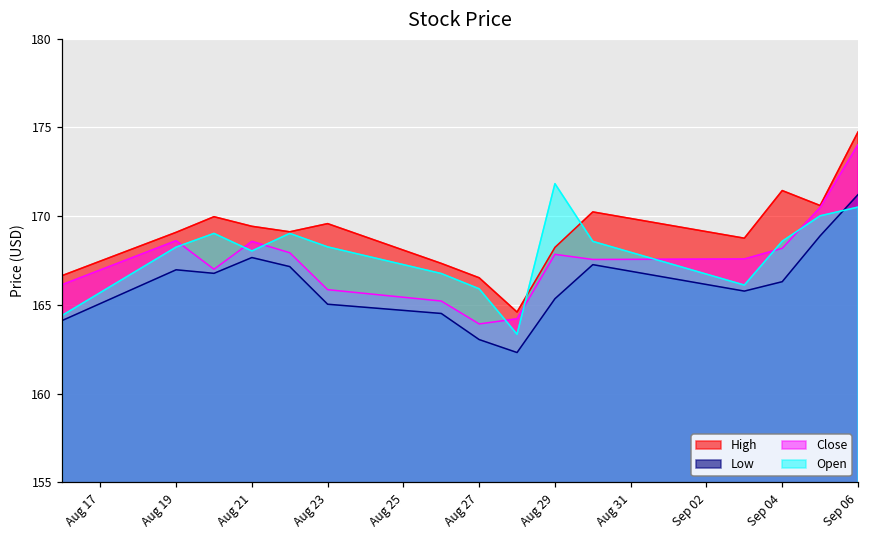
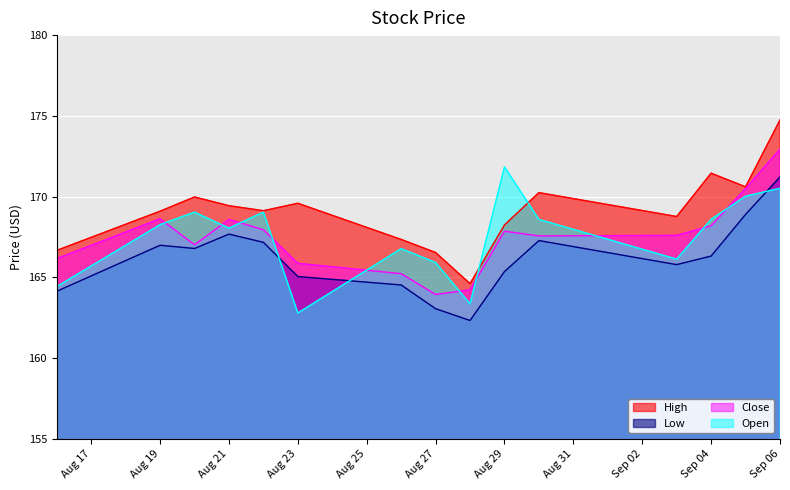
Open, Aug 23: 168.3 -> 162.8
Close, Sep 06: 174.0 -> 172.9
